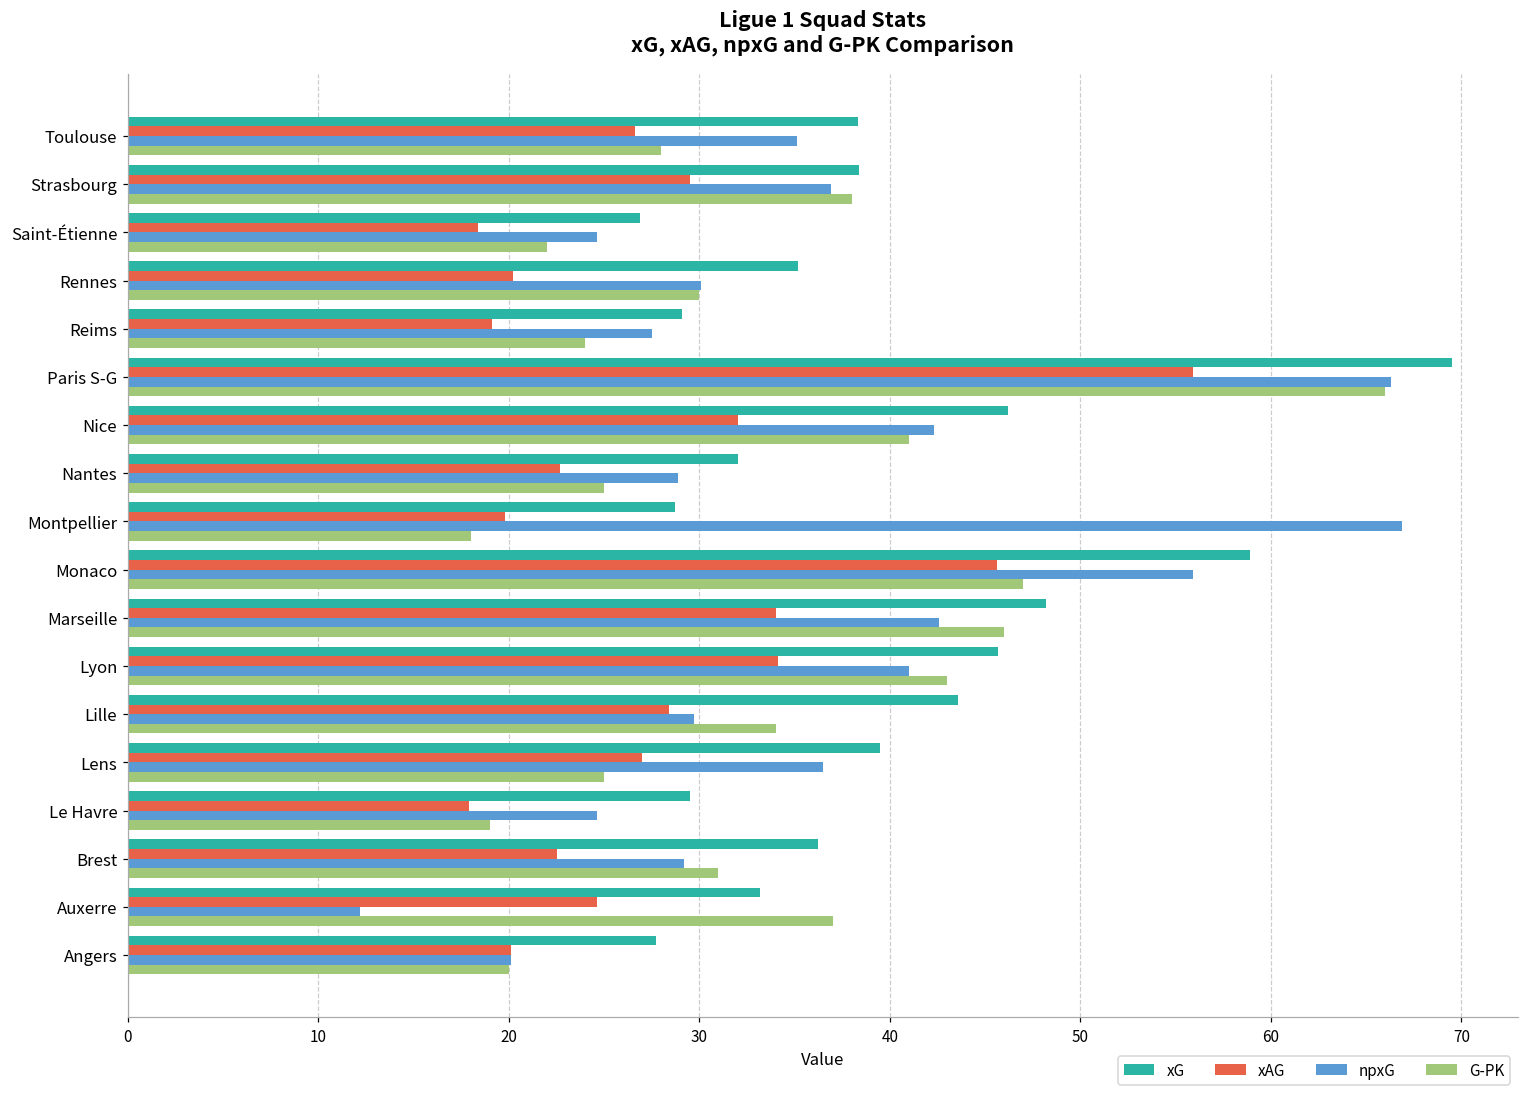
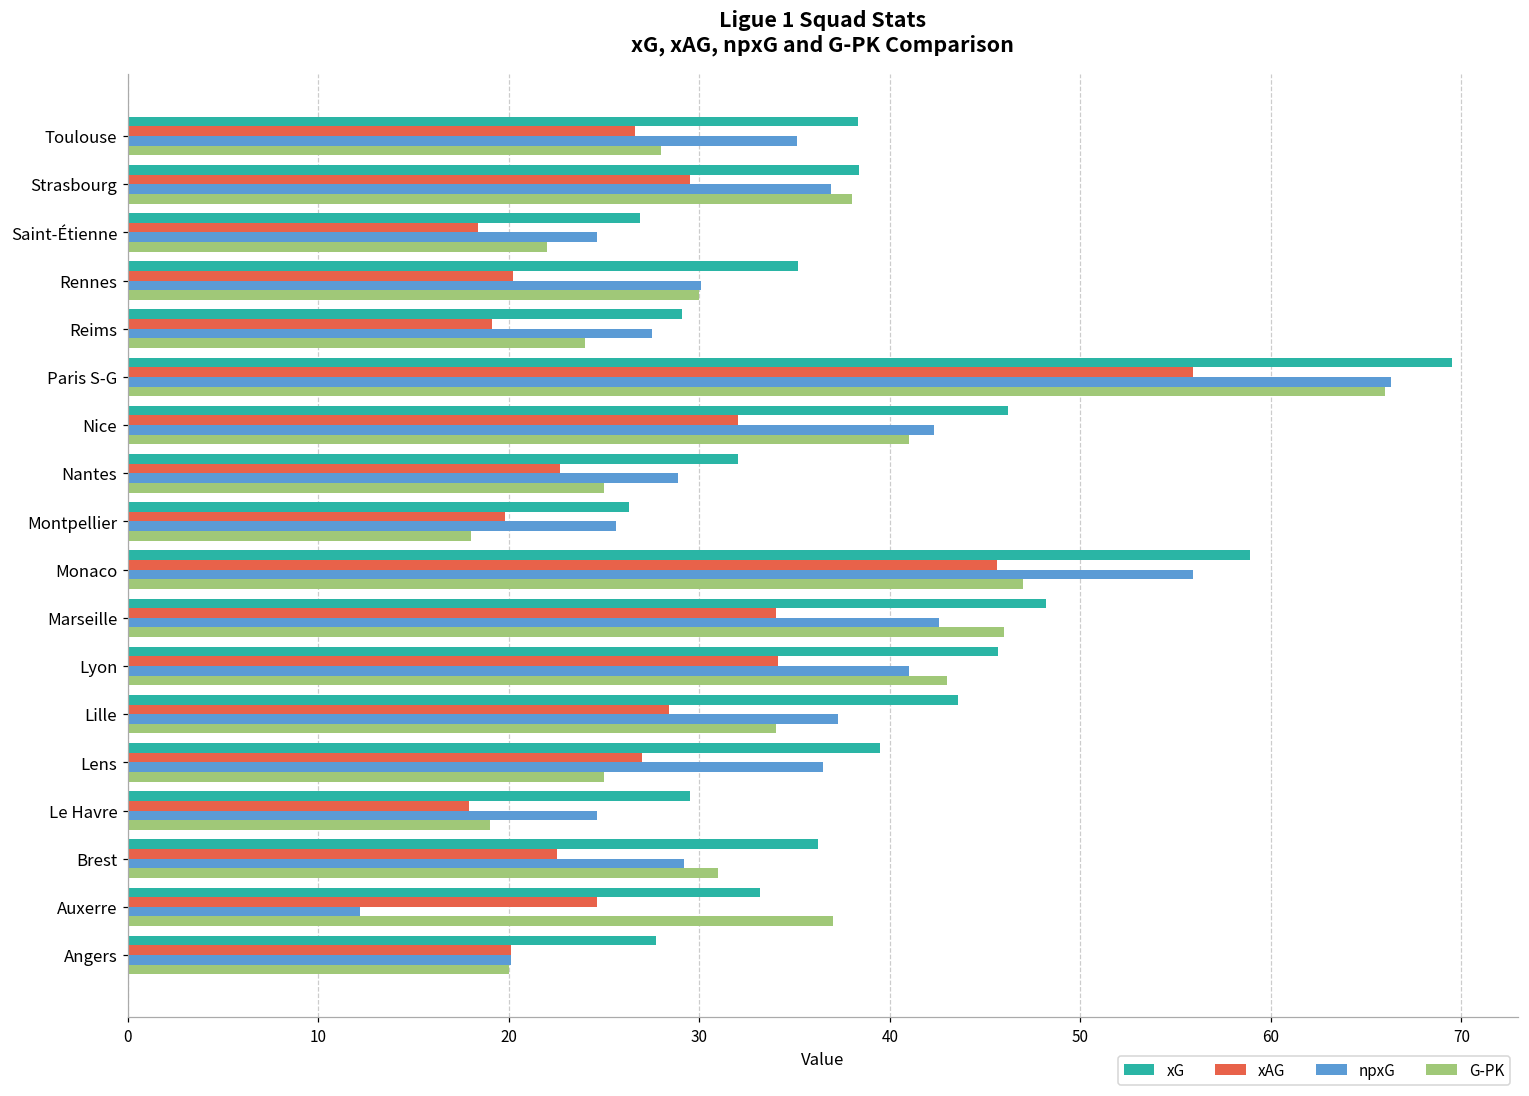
xG, Montpellier: 28.7 -> 26.3
npxG, Montpellier: 66.9 -> 25.6
npxG, Lille: 29.7 -> 37.3
